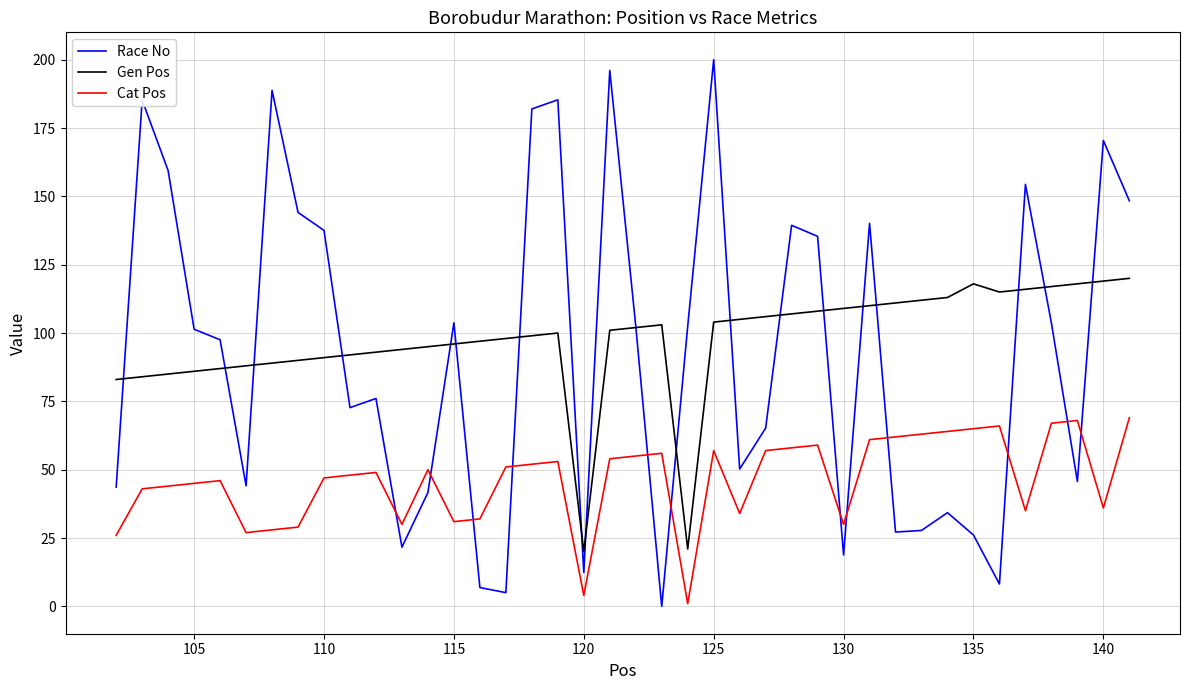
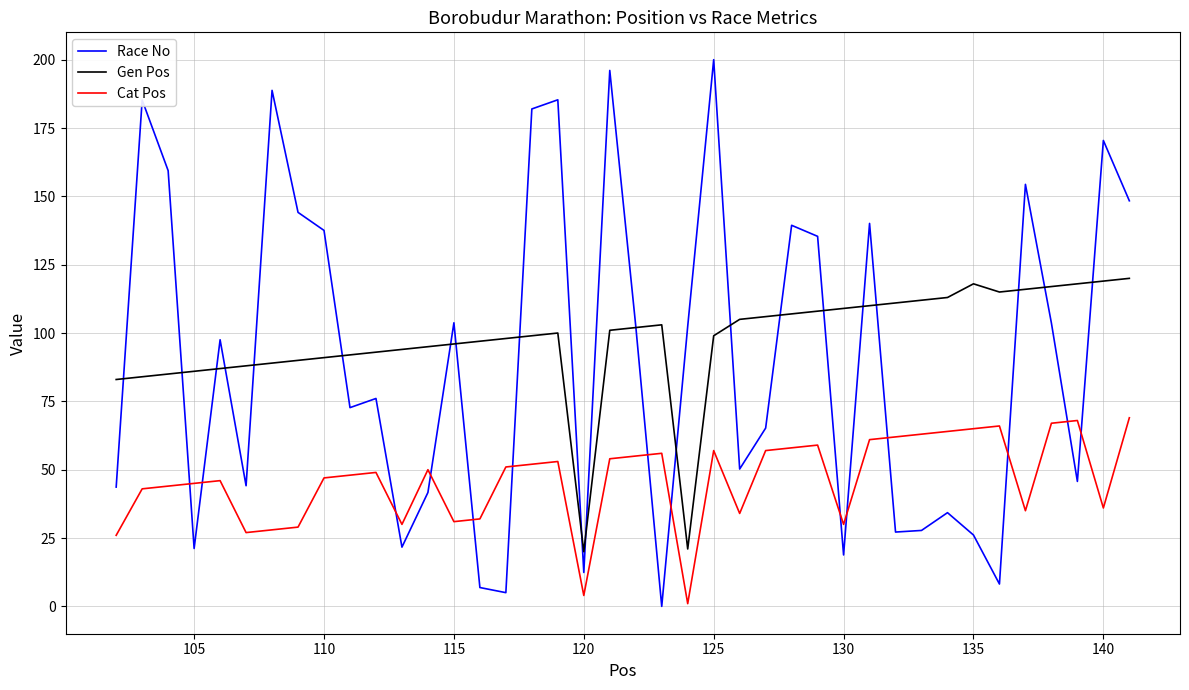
Race No, 105: 101 -> 21
Gen Pos, 125: 104 -> 99
